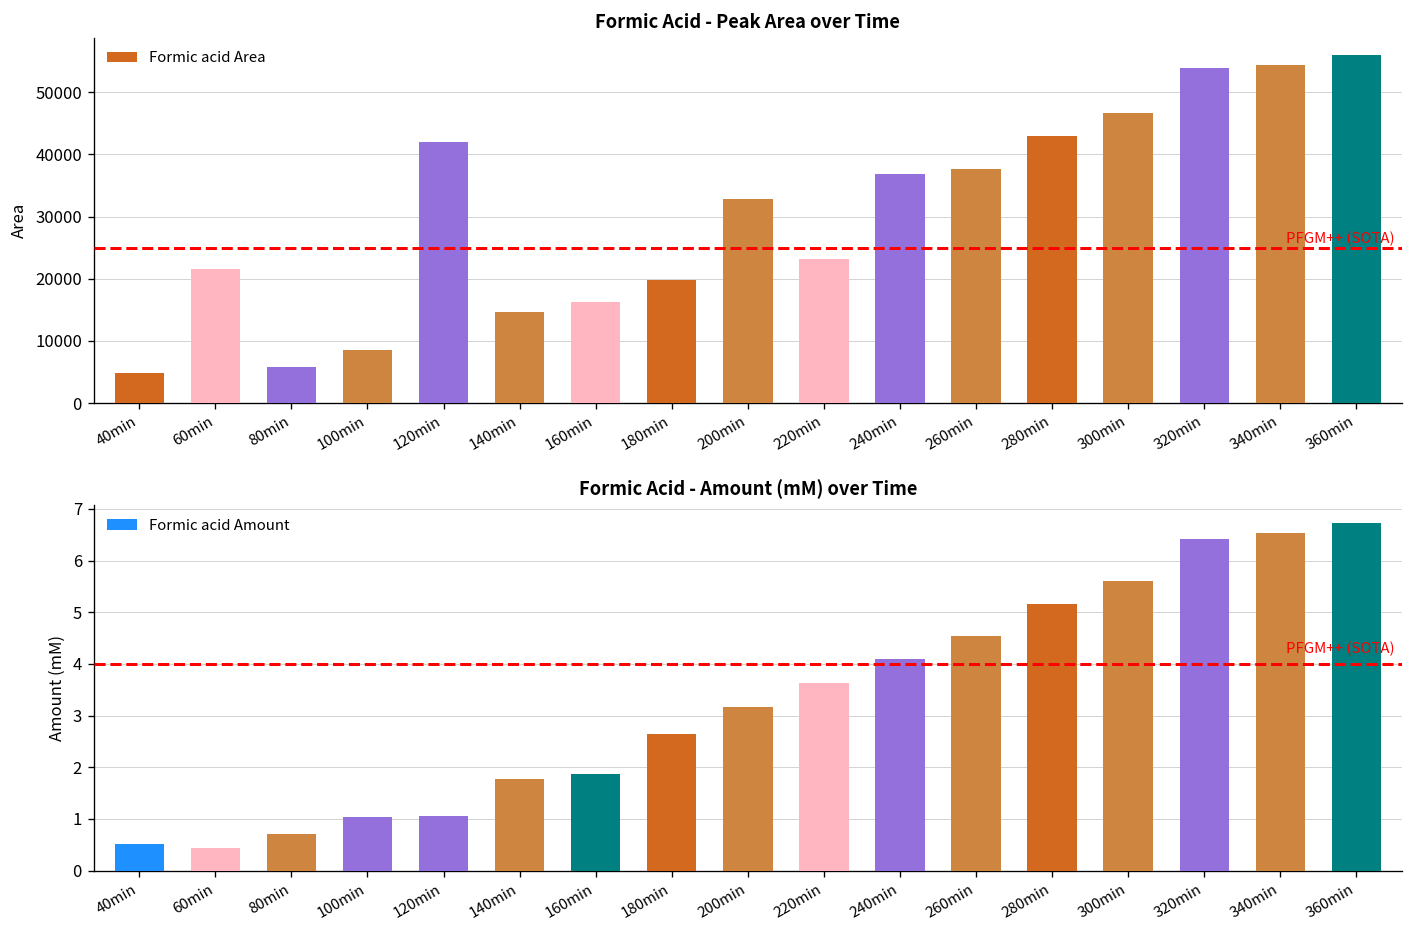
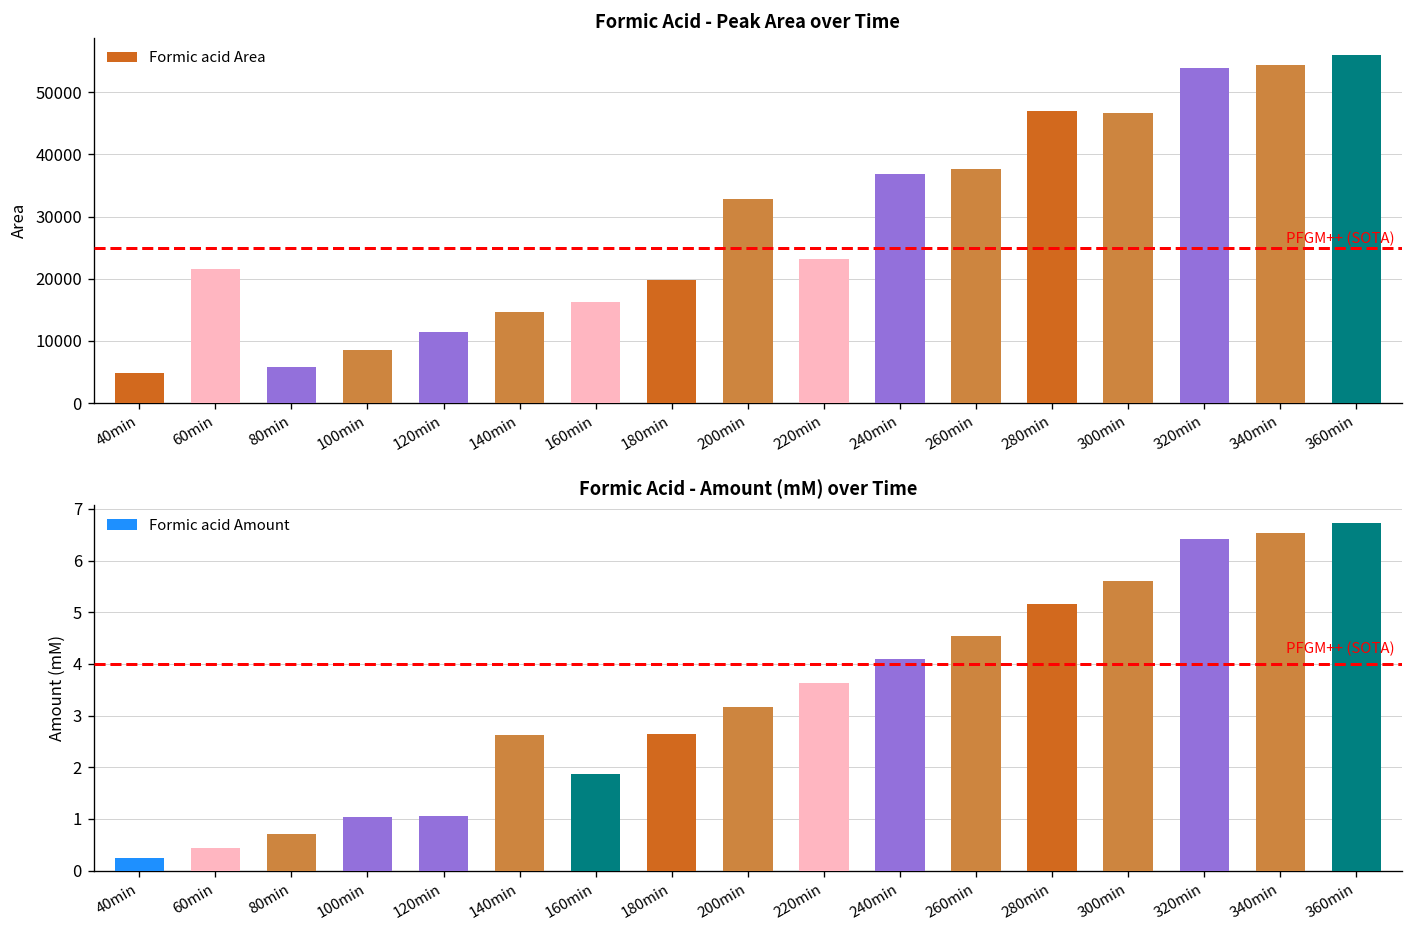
Formic Acid - Peak Area over Time, 120min: 42000 -> 11000
Formic Acid - Peak Area over Time, 280min: 43000 -> 47000
Formic Acid - Amount (mM) over Time, 40min: 0.5 -> 0.2
Formic Acid - Amount (mM) over Time, 140min: 1.8 -> 2.6
